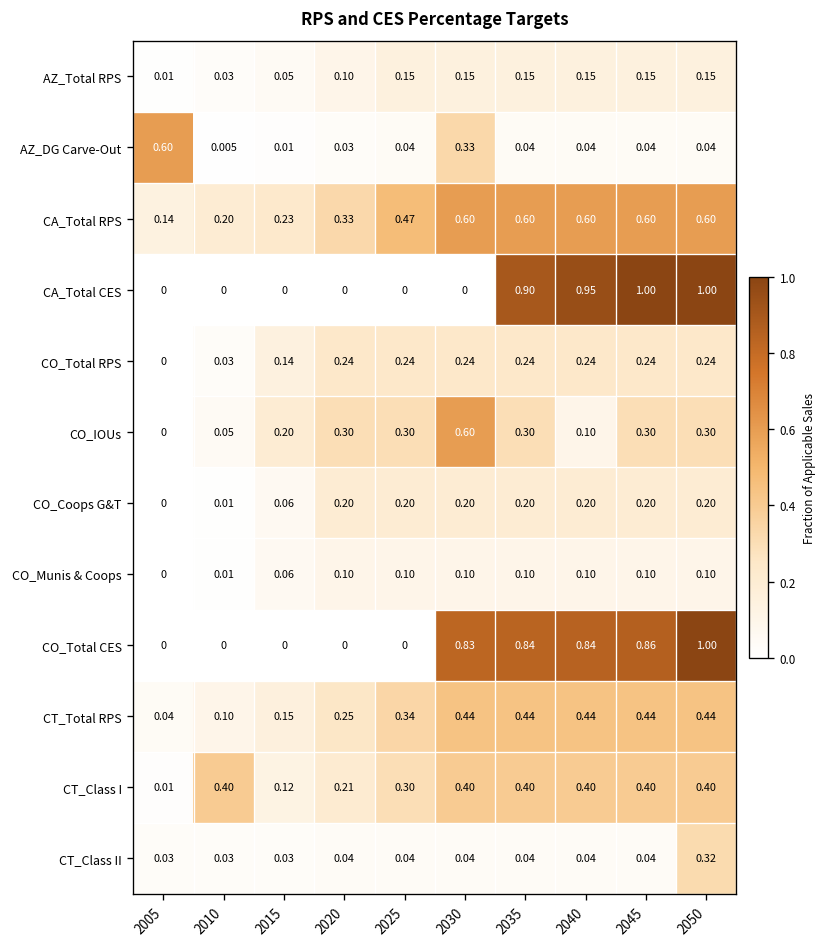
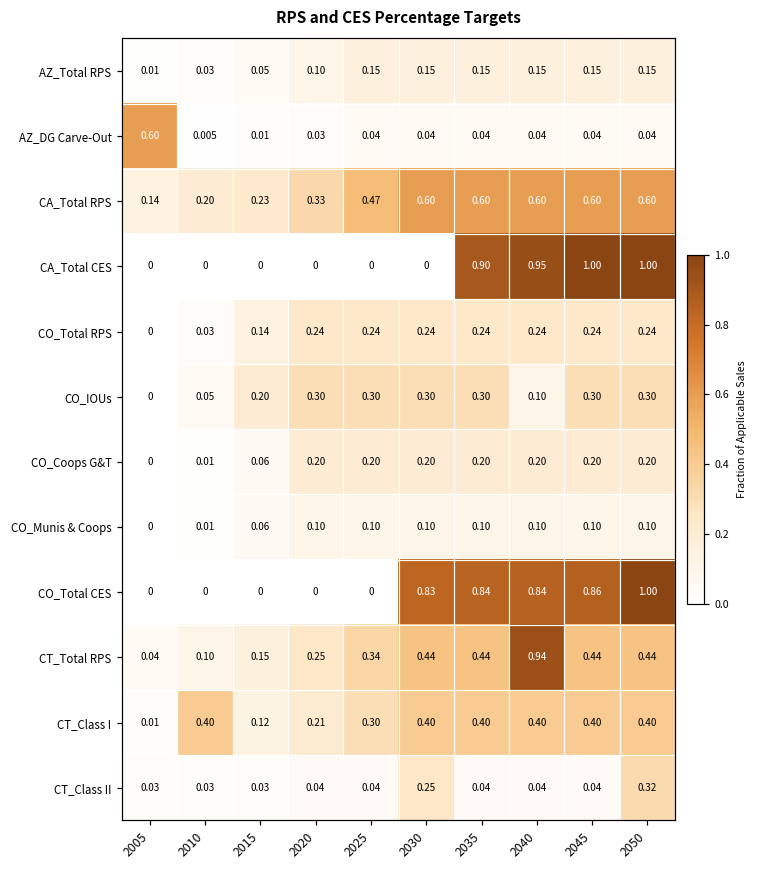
AZ_DG Carve-Out, 2030: 0.33 -> 0.04
CO_IOUs, 2030: 0.60 -> 0.30
CT_Total RPS, 2040: 0.44 -> 0.94
CT_Class II, 2030: 0.04 -> 0.25
